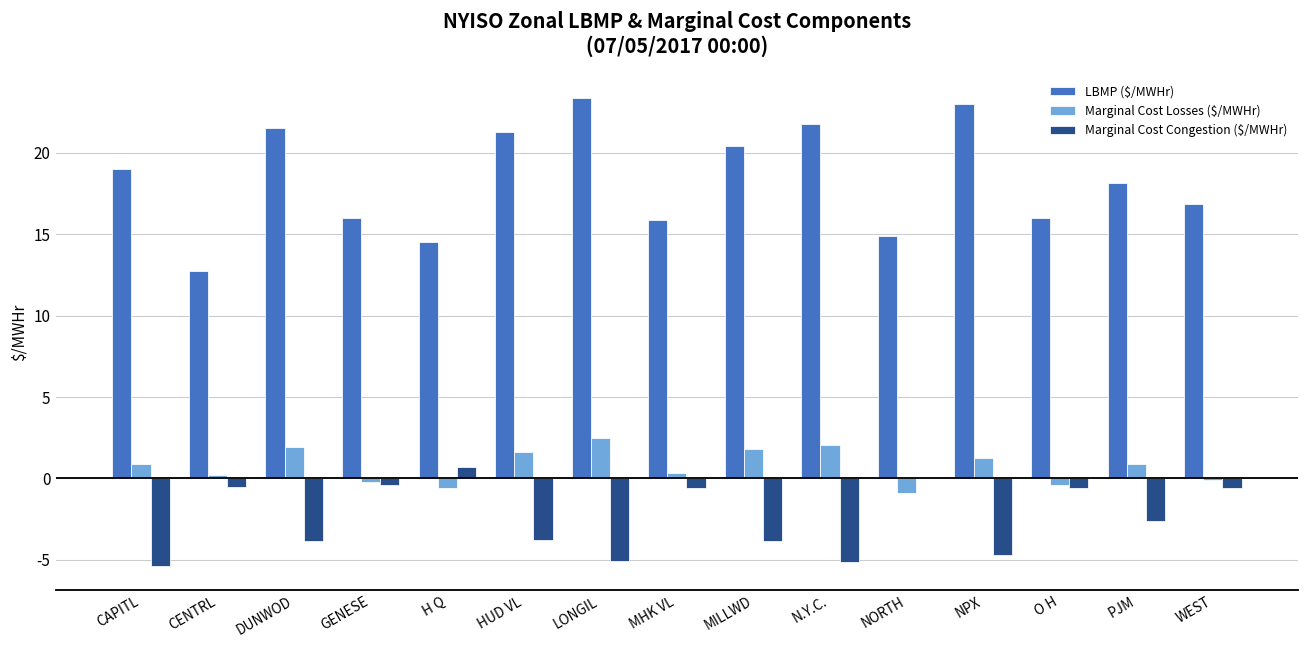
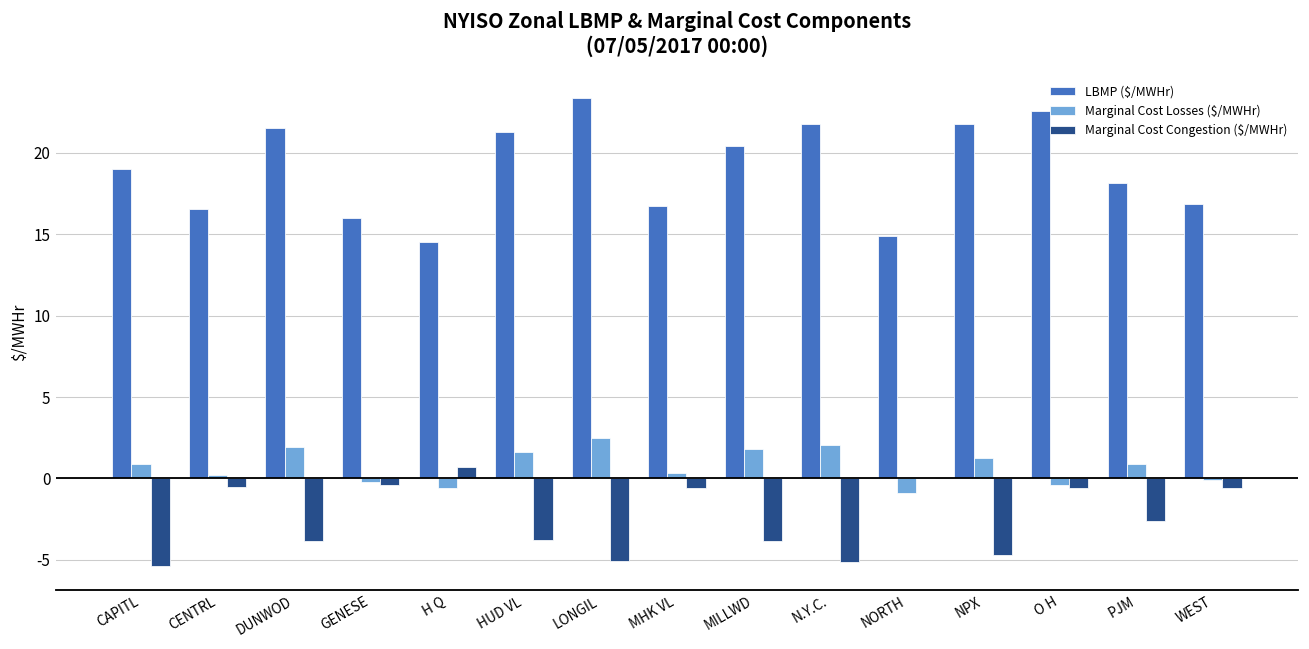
LBMP ($/MWHr), CENTRL: 12.7 -> 16.6
LBMP ($/MWHr), MHK VL: 15.9 -> 16.7
LBMP ($/MWHr), NPX: 23.0 -> 21.8
LBMP ($/MWHr), O H: 16.0 -> 22.6
